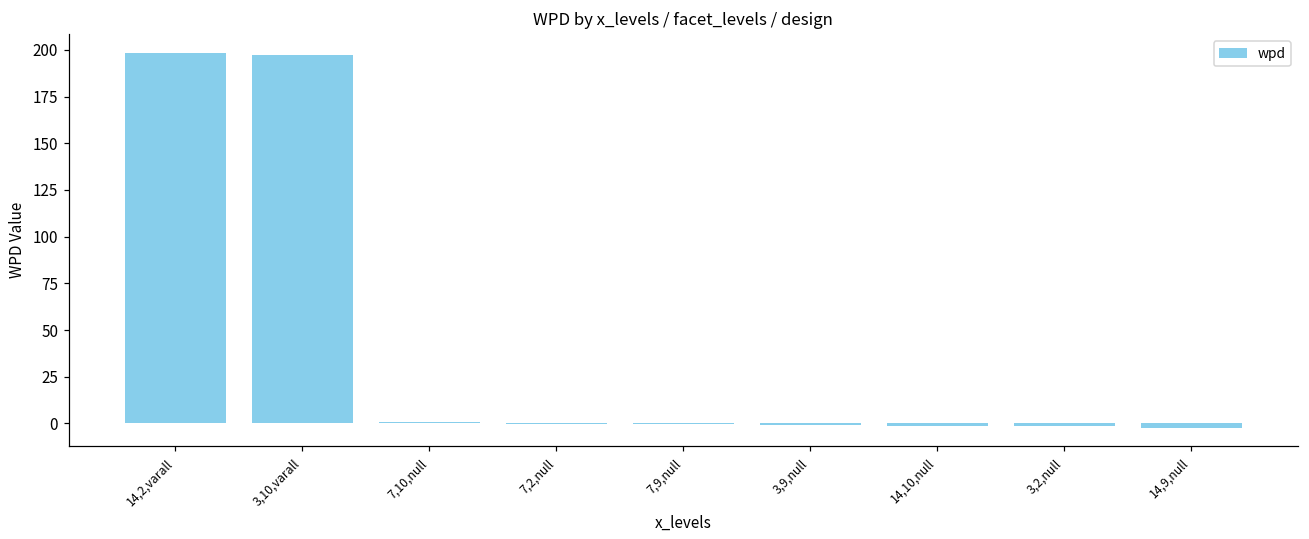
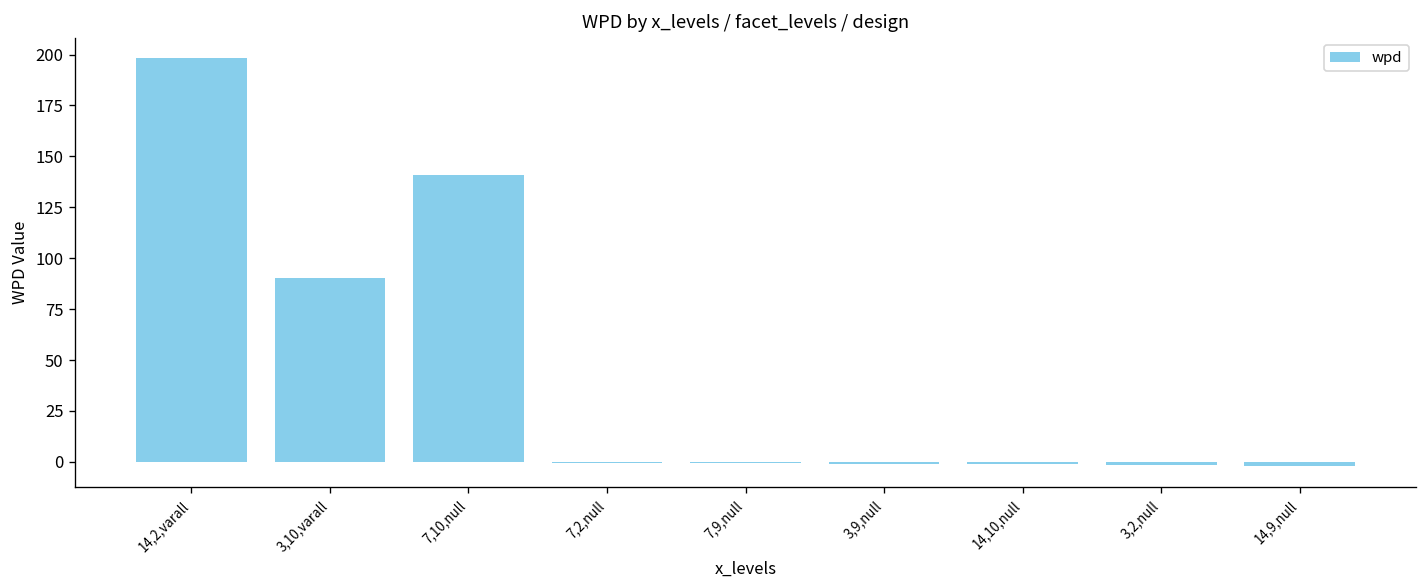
3,10,varall: 197 -> 90
7,10,null: 1 -> 141
